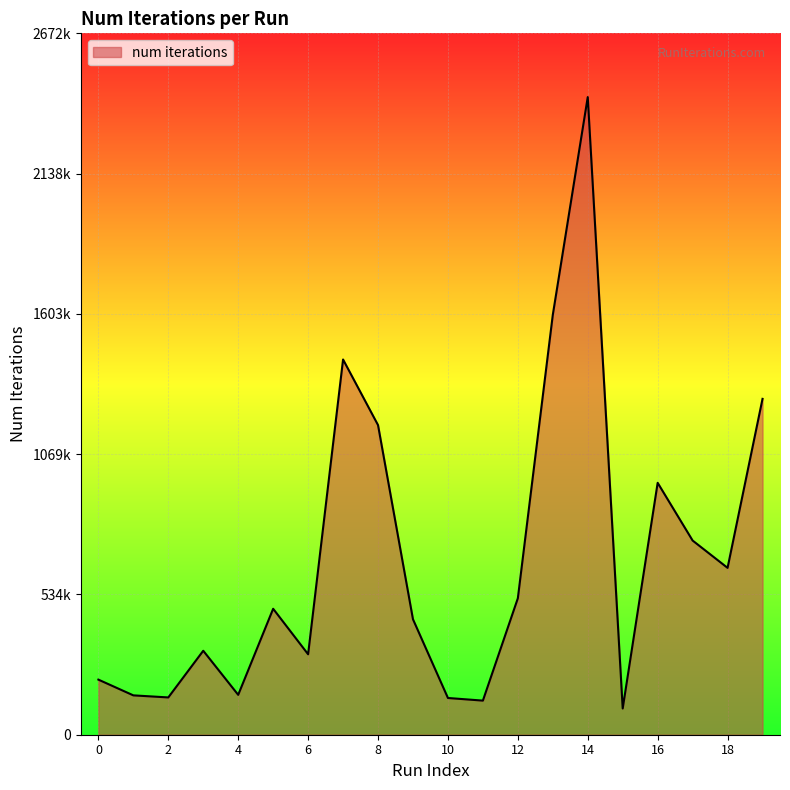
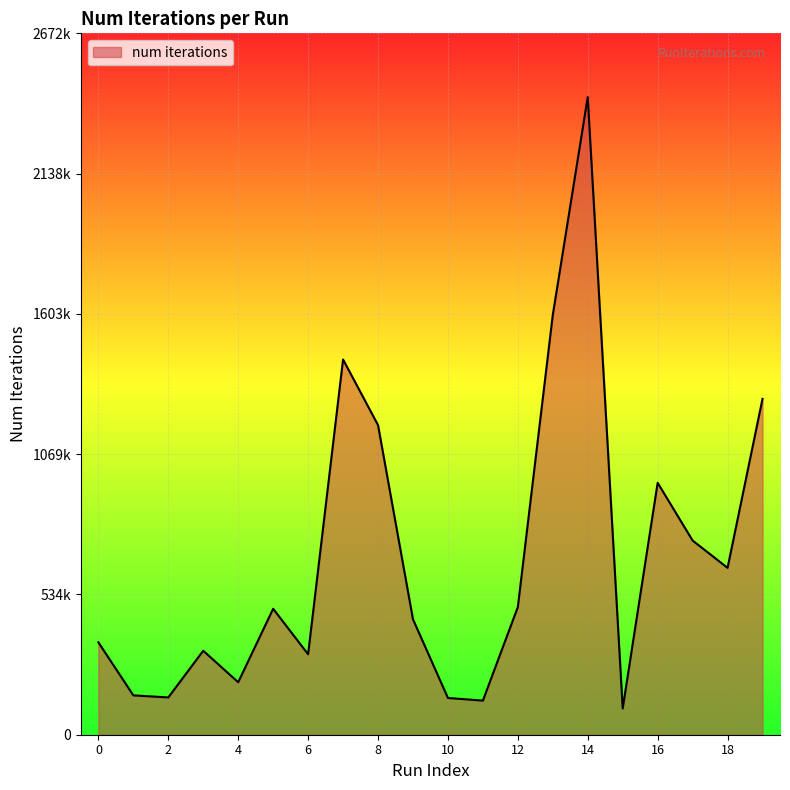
0: 210000 -> 350000
4: 150000 -> 200000
12: 520000 -> 490000
